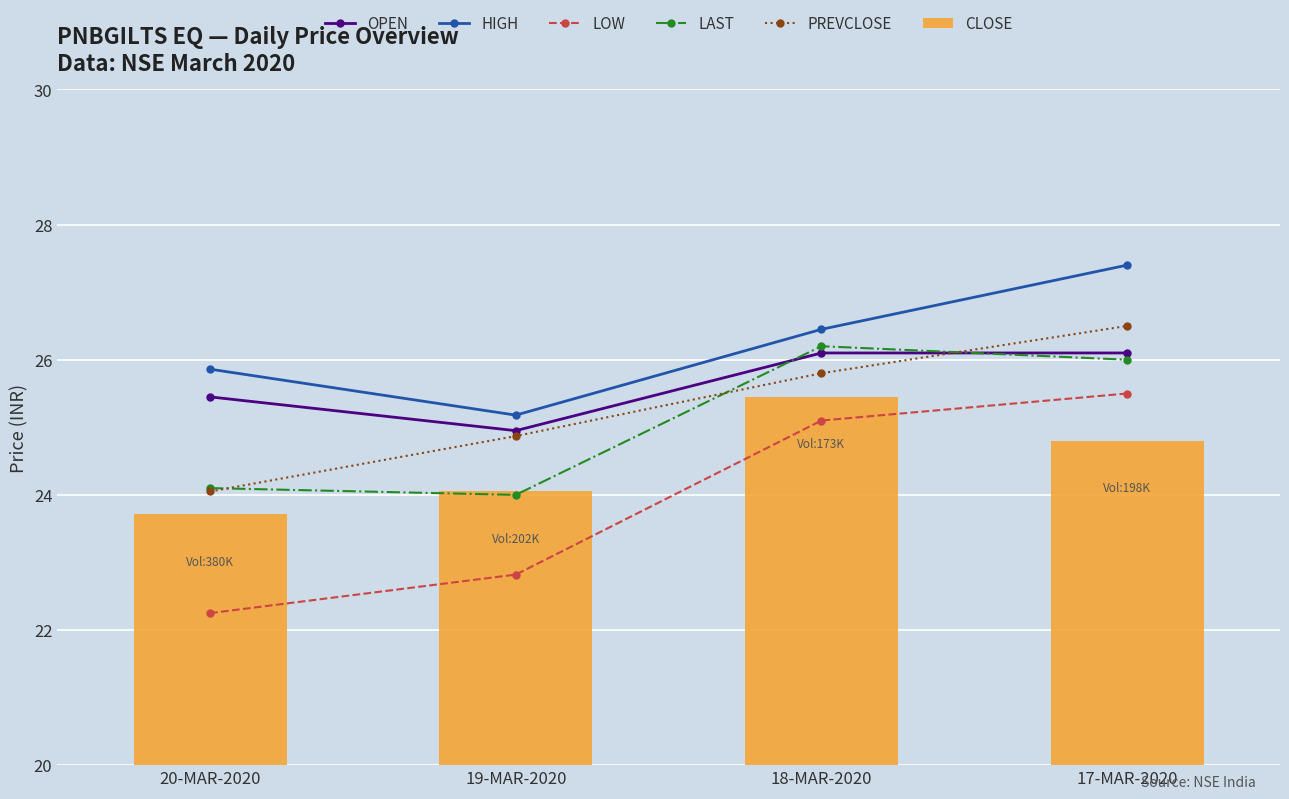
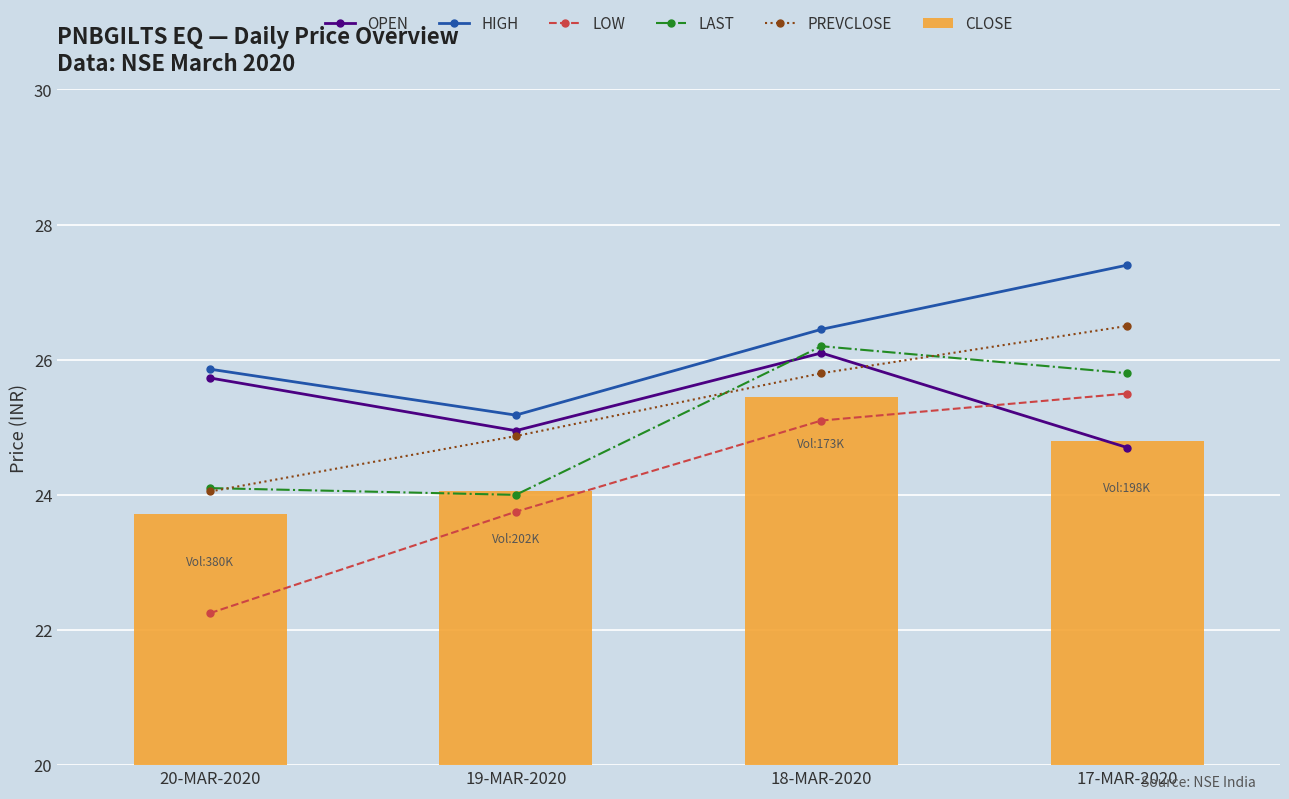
OPEN, 20-MAR-2020: 25.5 -> 25.7
LOW, 19-MAR-2020: 22.8 -> 23.8
OPEN, 17-MAR-2020: 26.1 -> 24.7
LAST, 17-MAR-2020: 26.0 -> 25.8
